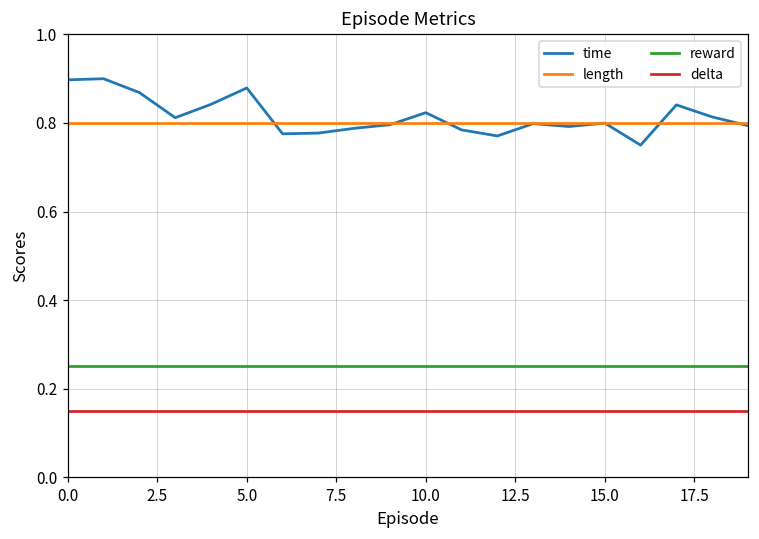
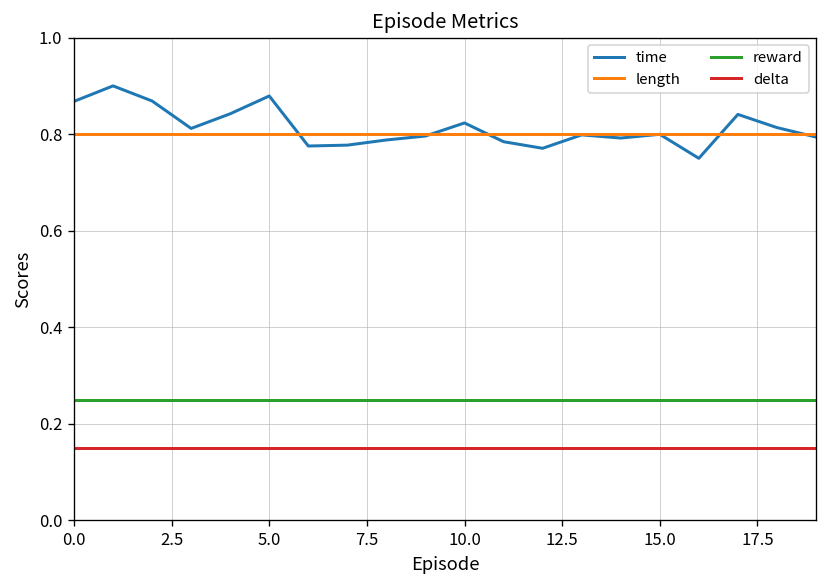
time, 0.0: 0.90 -> 0.87
